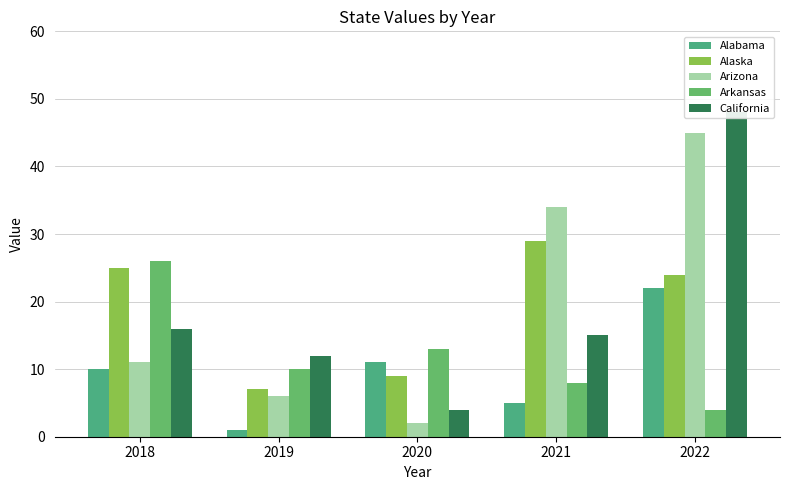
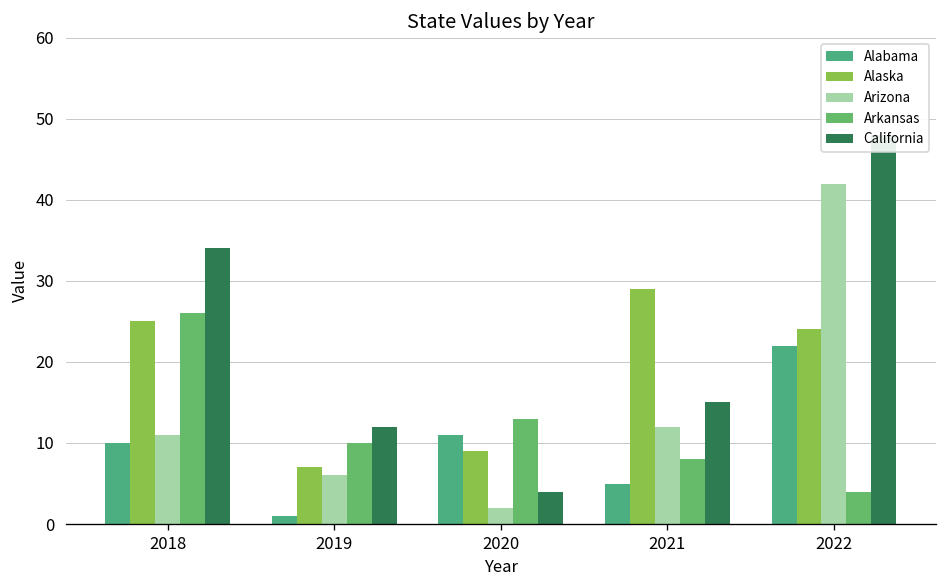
California, 2018: 16 -> 34
Arizona, 2021: 34 -> 12
Arizona, 2022: 45 -> 42
